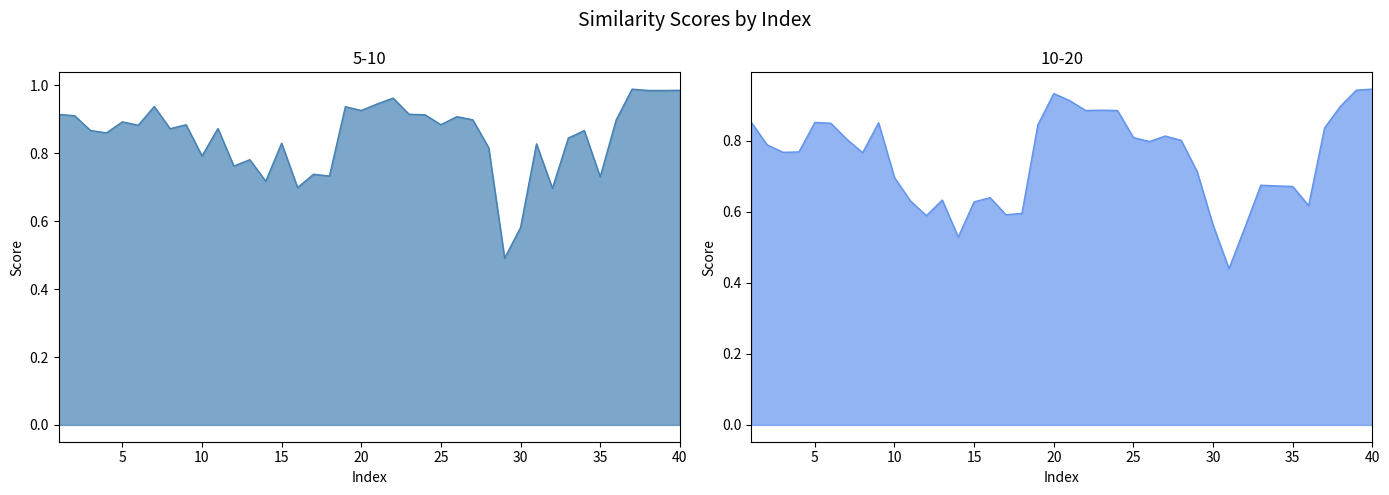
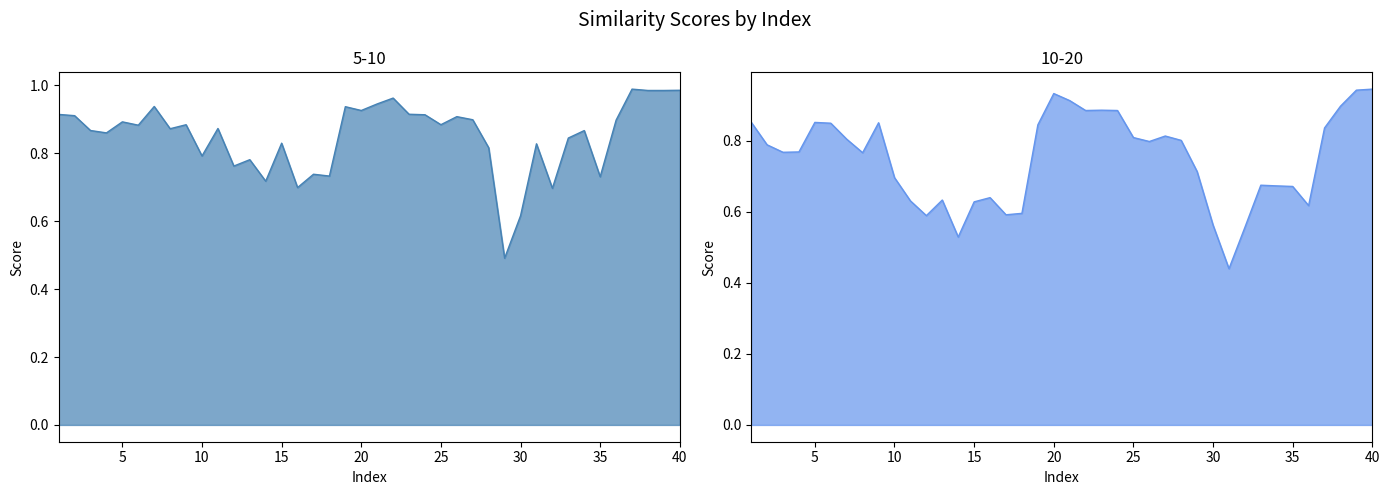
5-10, 30: 0.58 -> 0.62
